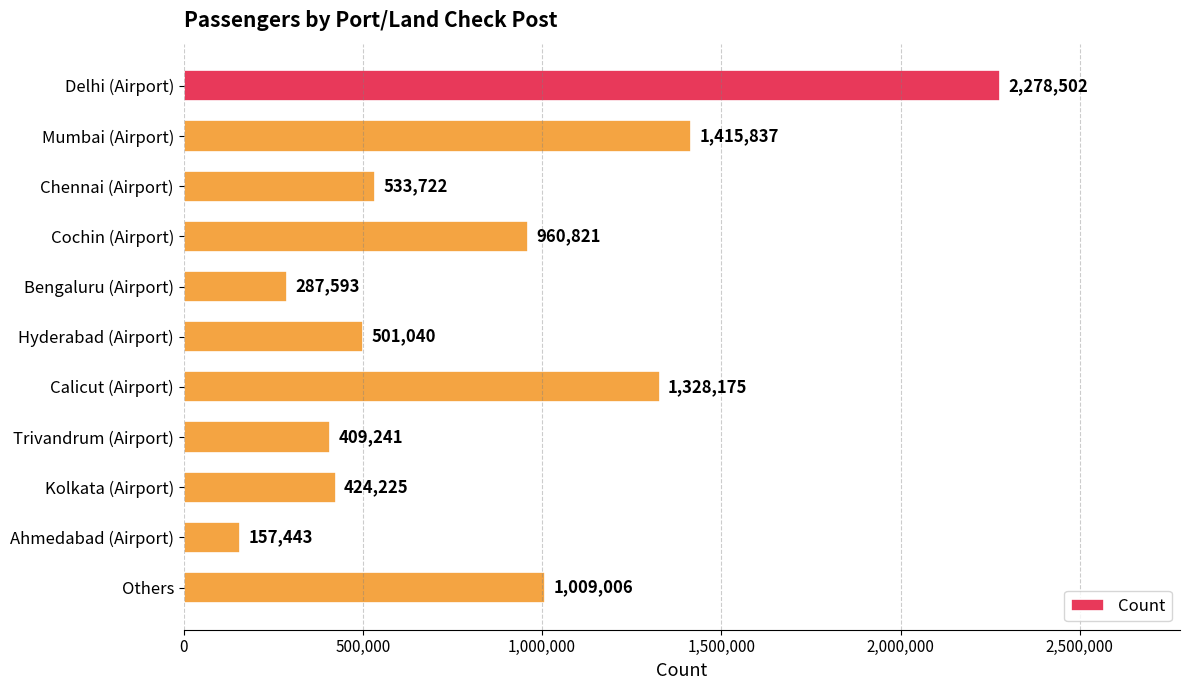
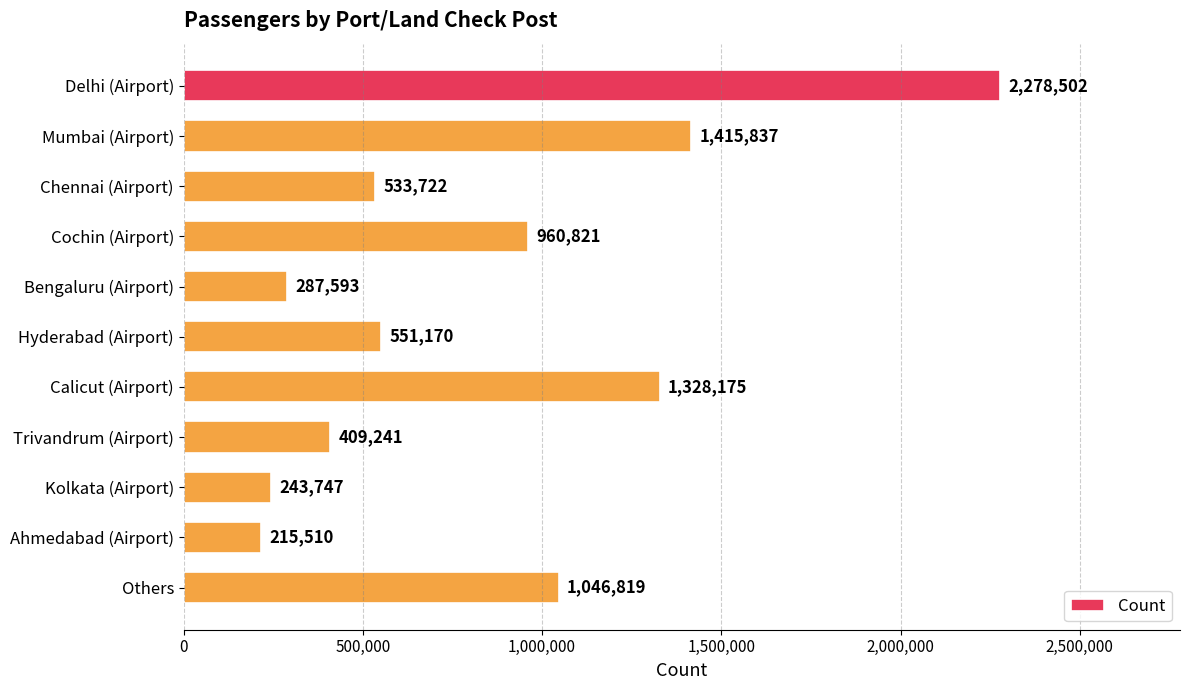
Hyderabad (Airport): 501,040 -> 551,170
Kolkata (Airport): 424,225 -> 243,747
Ahmedabad (Airport): 157,443 -> 215,510
Others: 1,009,006 -> 1,046,819
